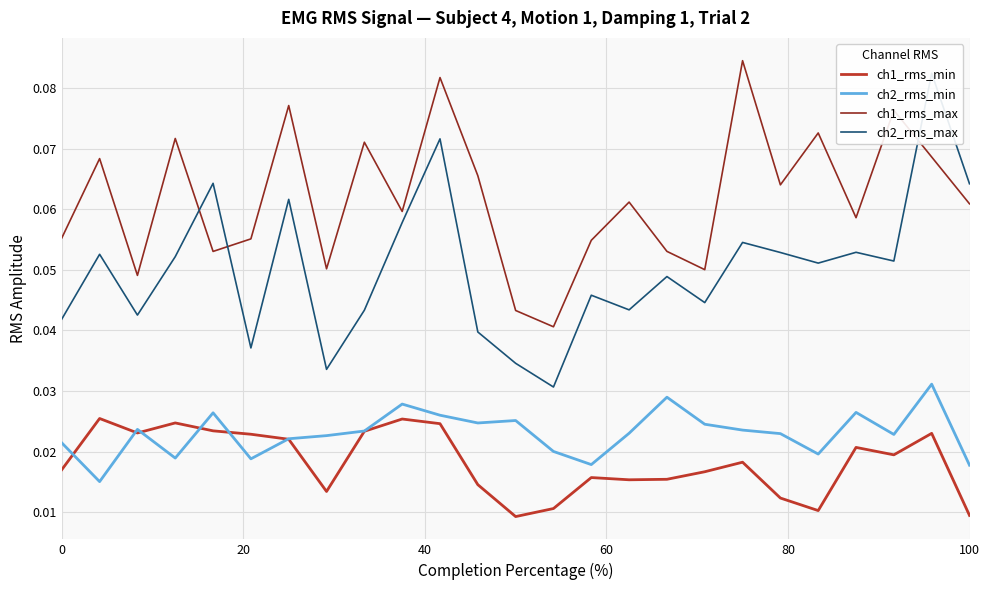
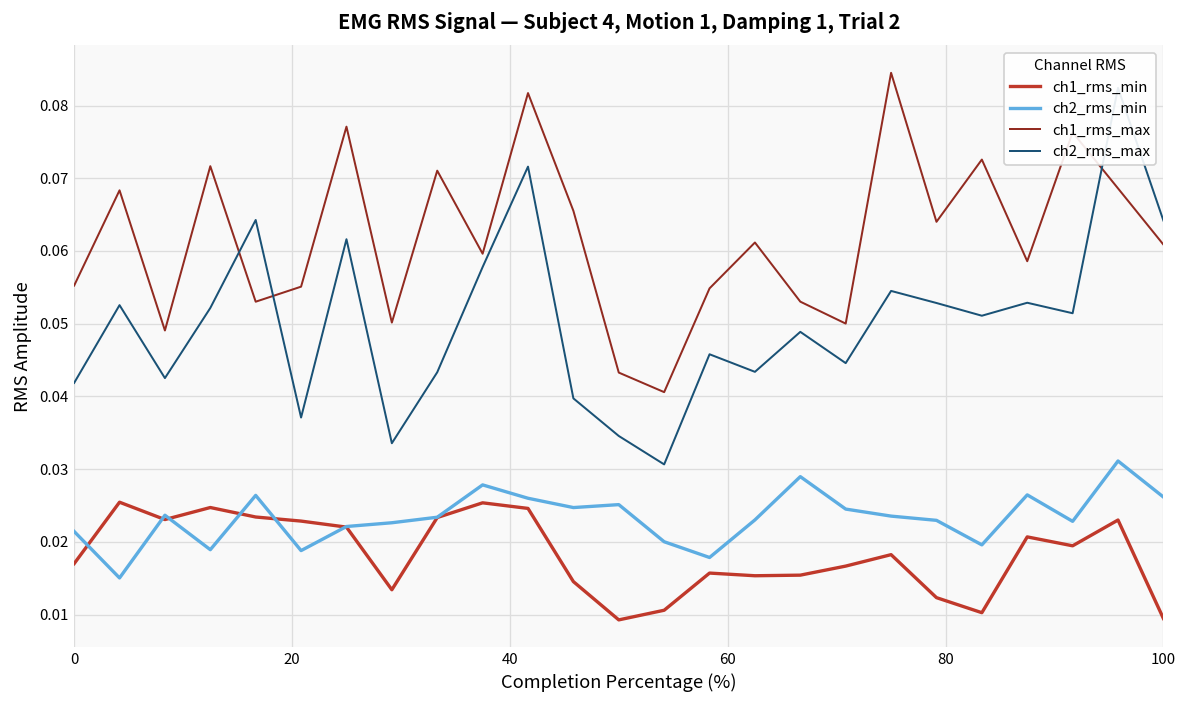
ch2_rms_min, 100: 0.018 -> 0.026
